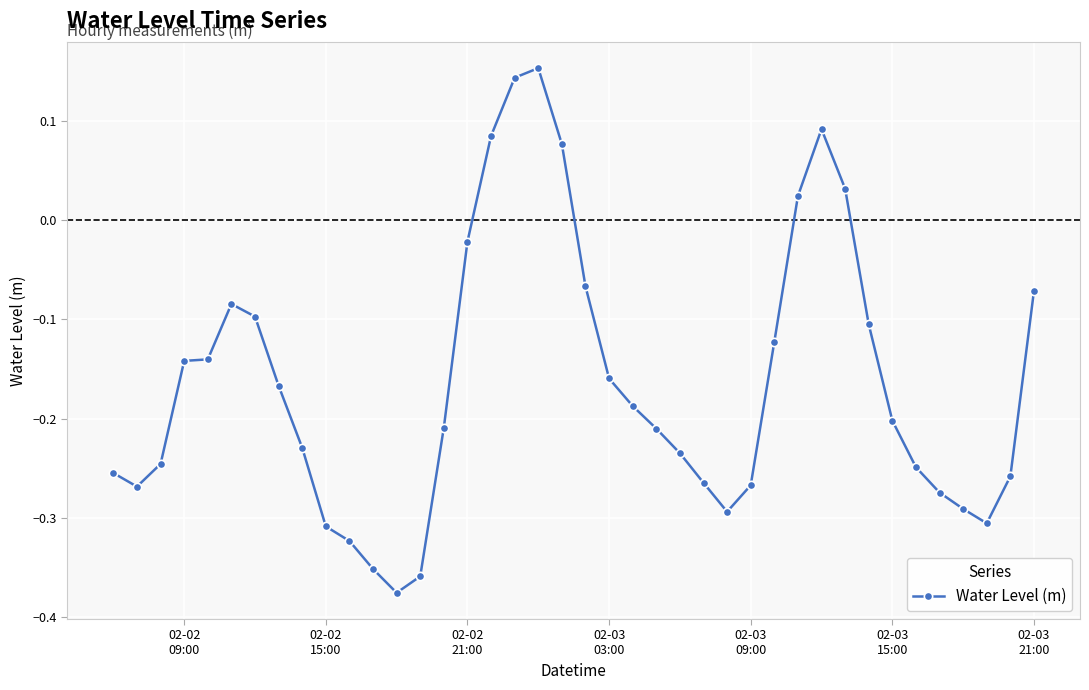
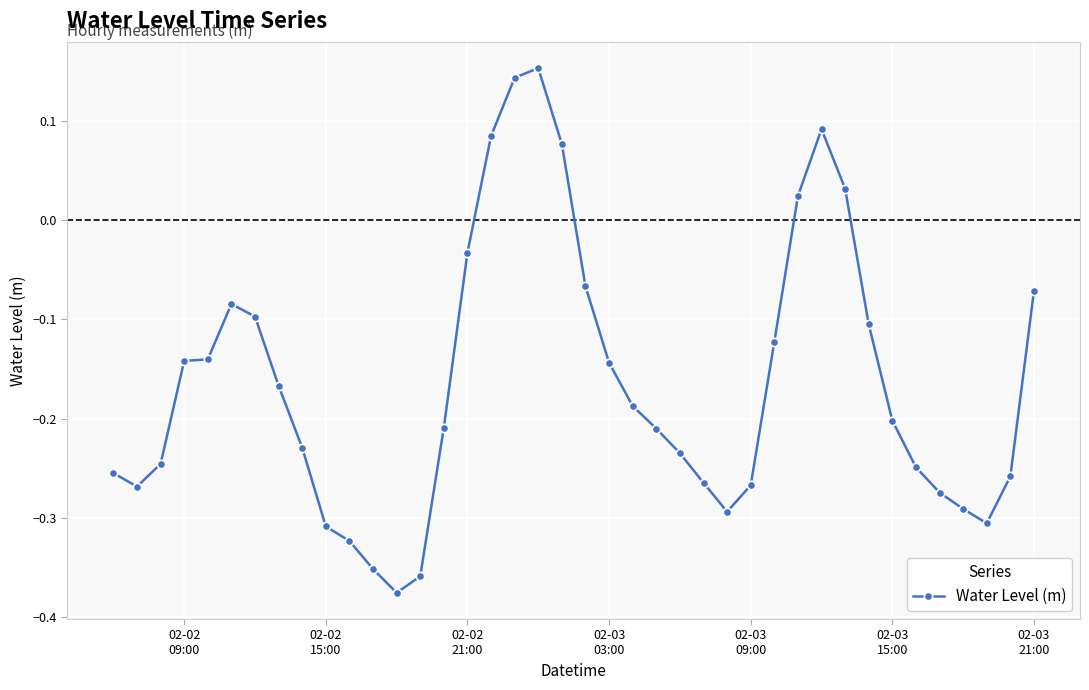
02-02 21:00: -0.02 -> -0.03
02-03 03:00: -0.16 -> -0.14
